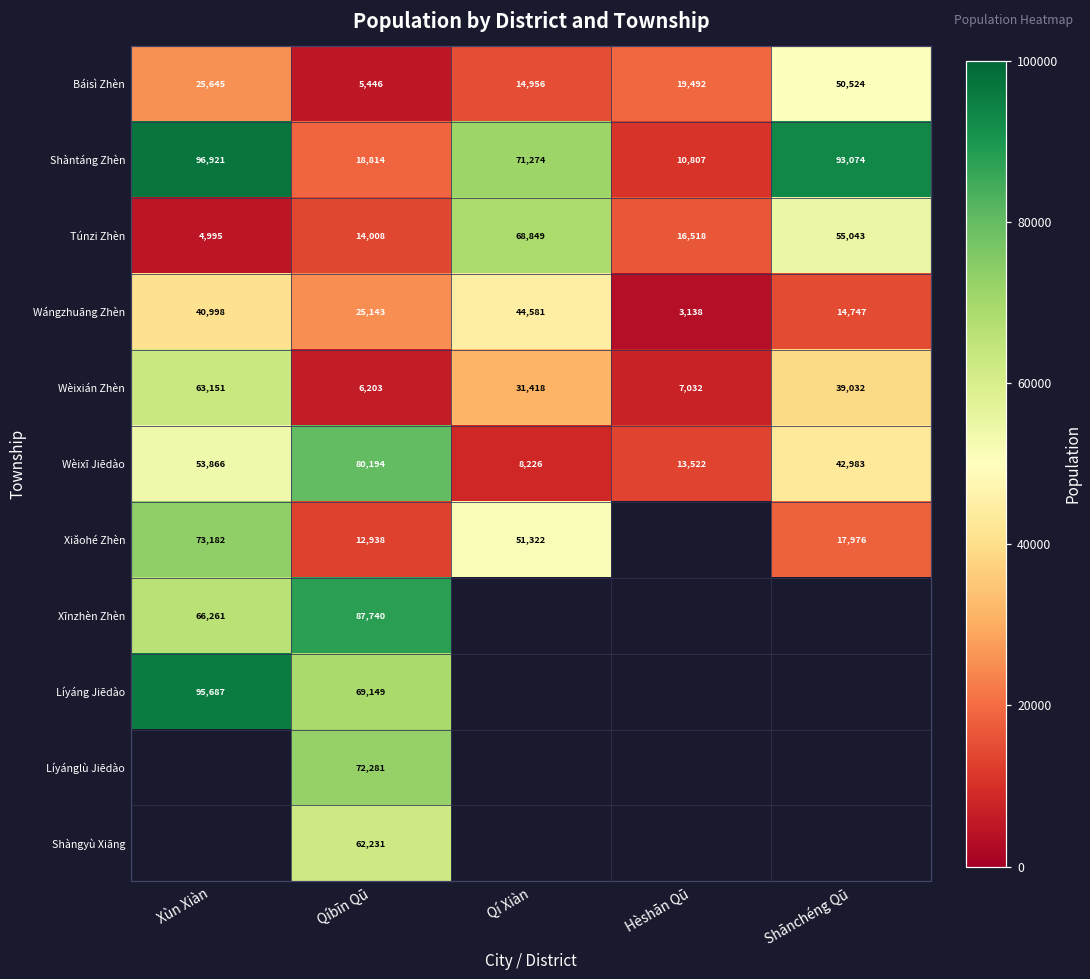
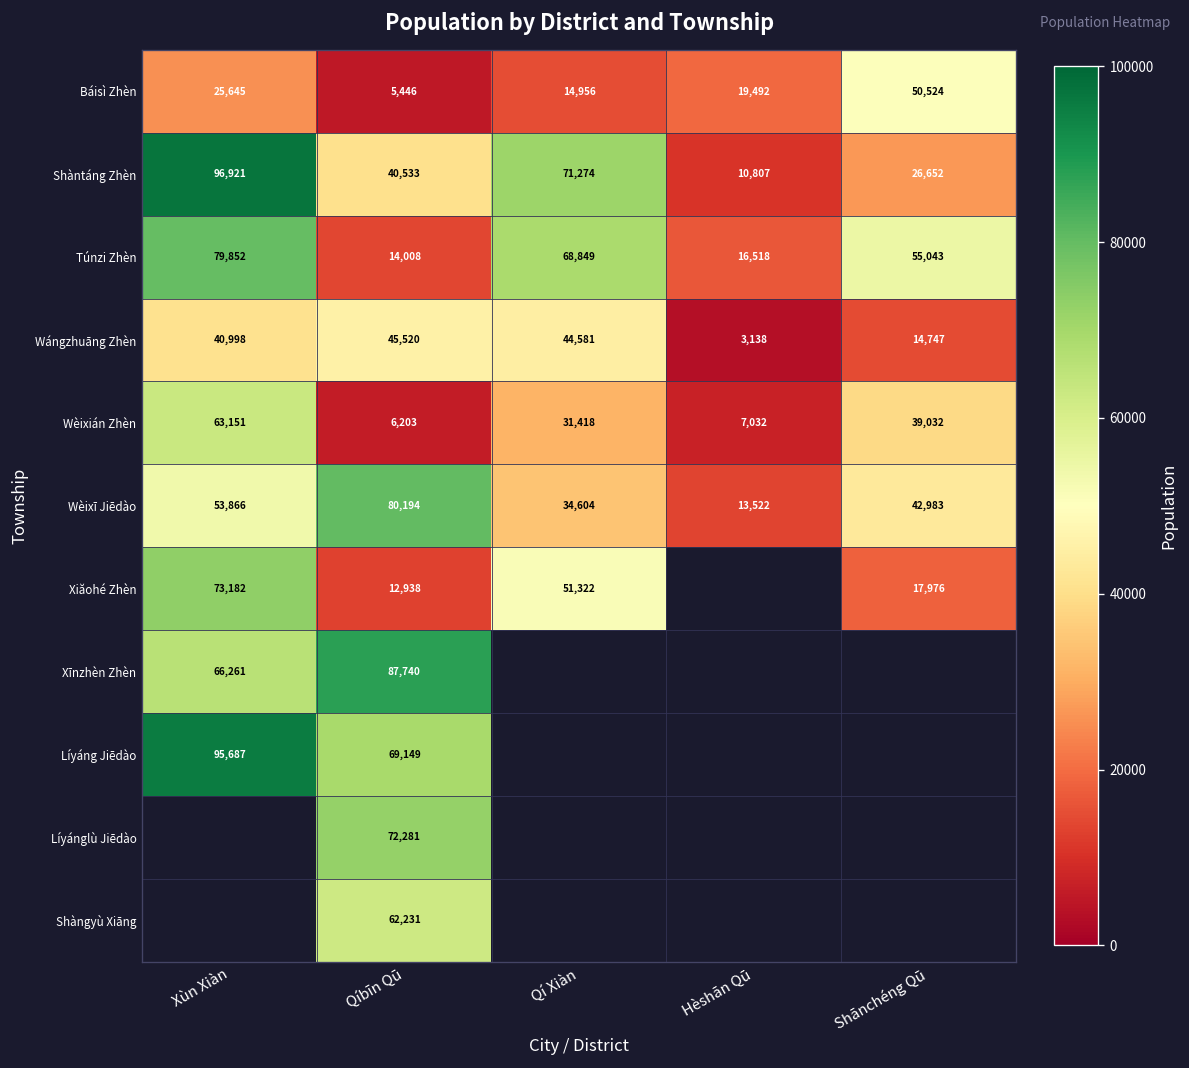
Shàntáng Zhèn, Qíbīn Qū: 18,814 -> 40,533
Shàntáng Zhèn, Shānchéng Qū: 93,074 -> 26,652
Túnzi Zhèn, Xùn Xiàn: 4,995 -> 79,852
Wángzhuāng Zhèn, Qíbīn Qū: 25,143 -> 45,520
Wèixī Jiēdào, Qí Xiàn: 8,226 -> 34,604
